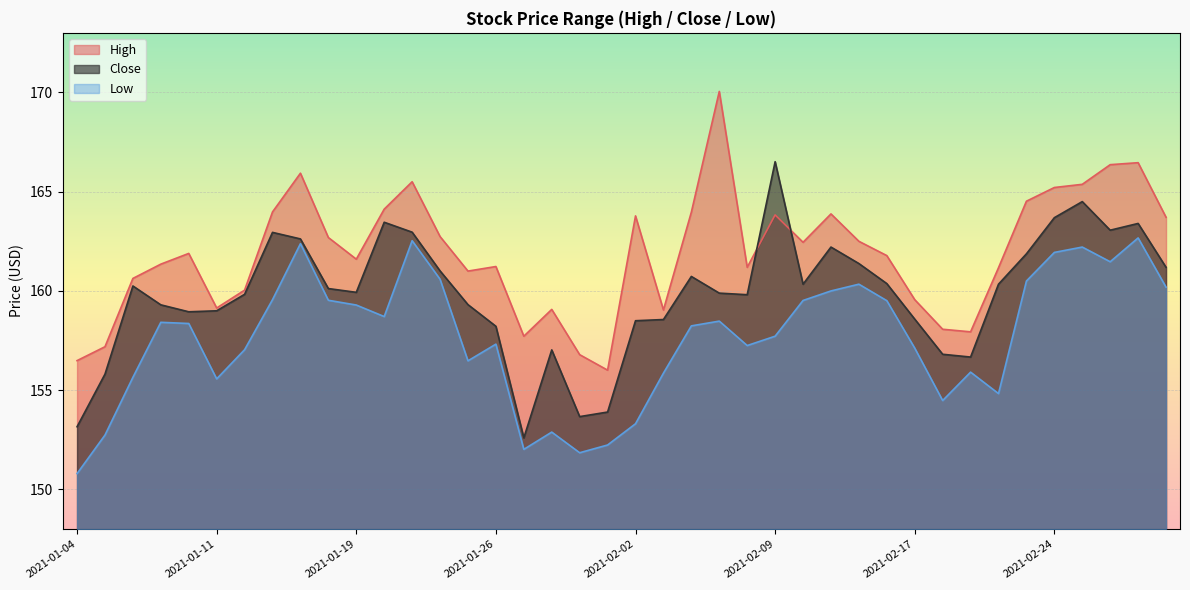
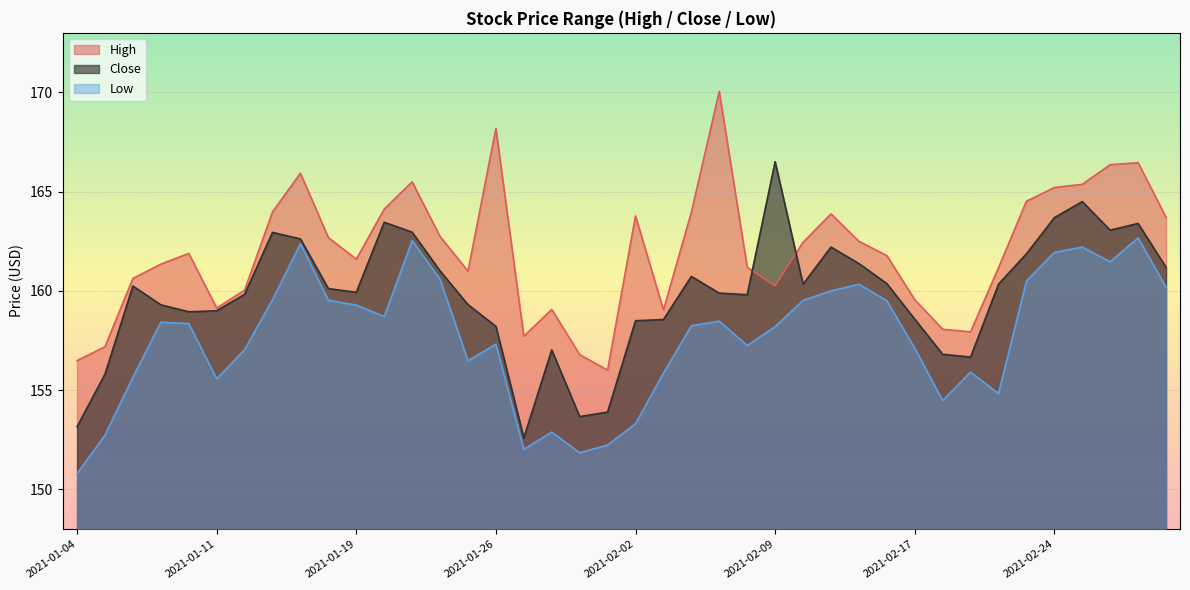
High, 2021-01-26: 161.2 -> 168.2
High, 2021-02-09: 163.8 -> 160.3
Low, 2021-02-09: 157.7 -> 158.2
